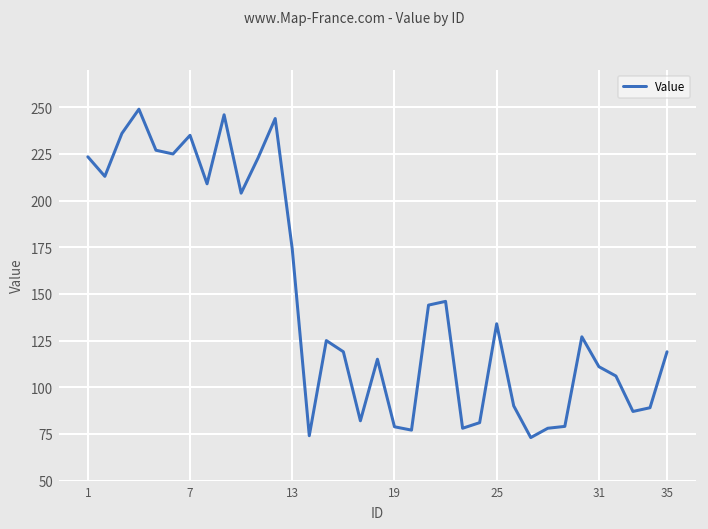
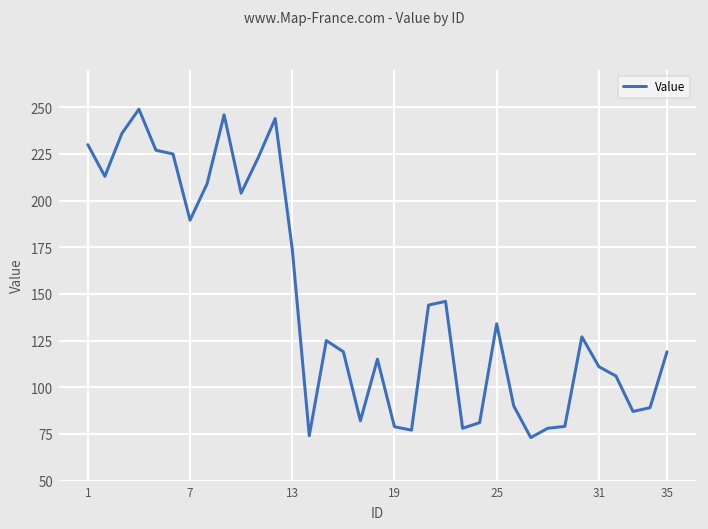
1: 224 -> 230
7: 235 -> 190
